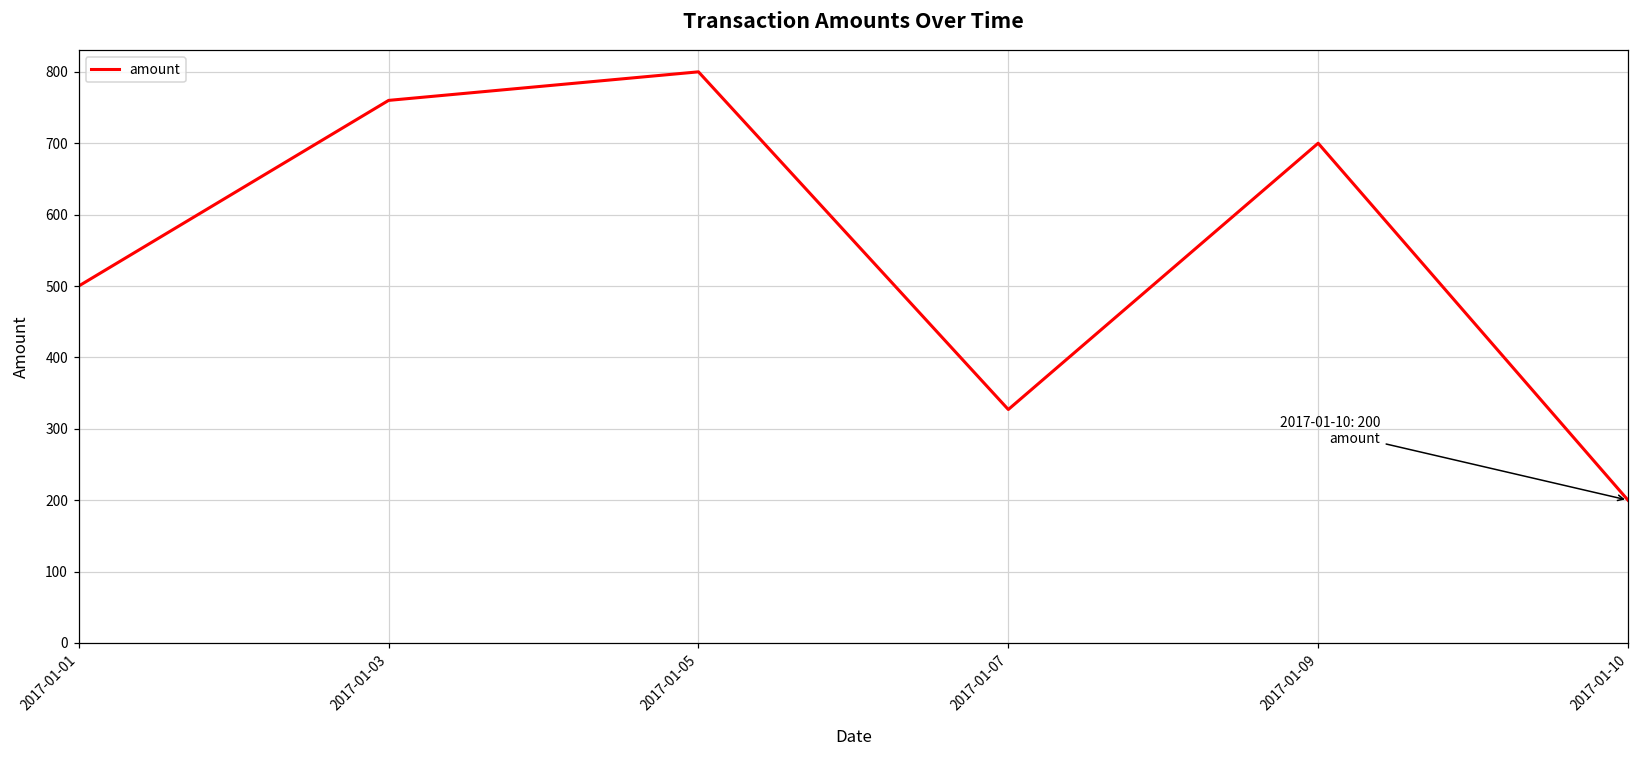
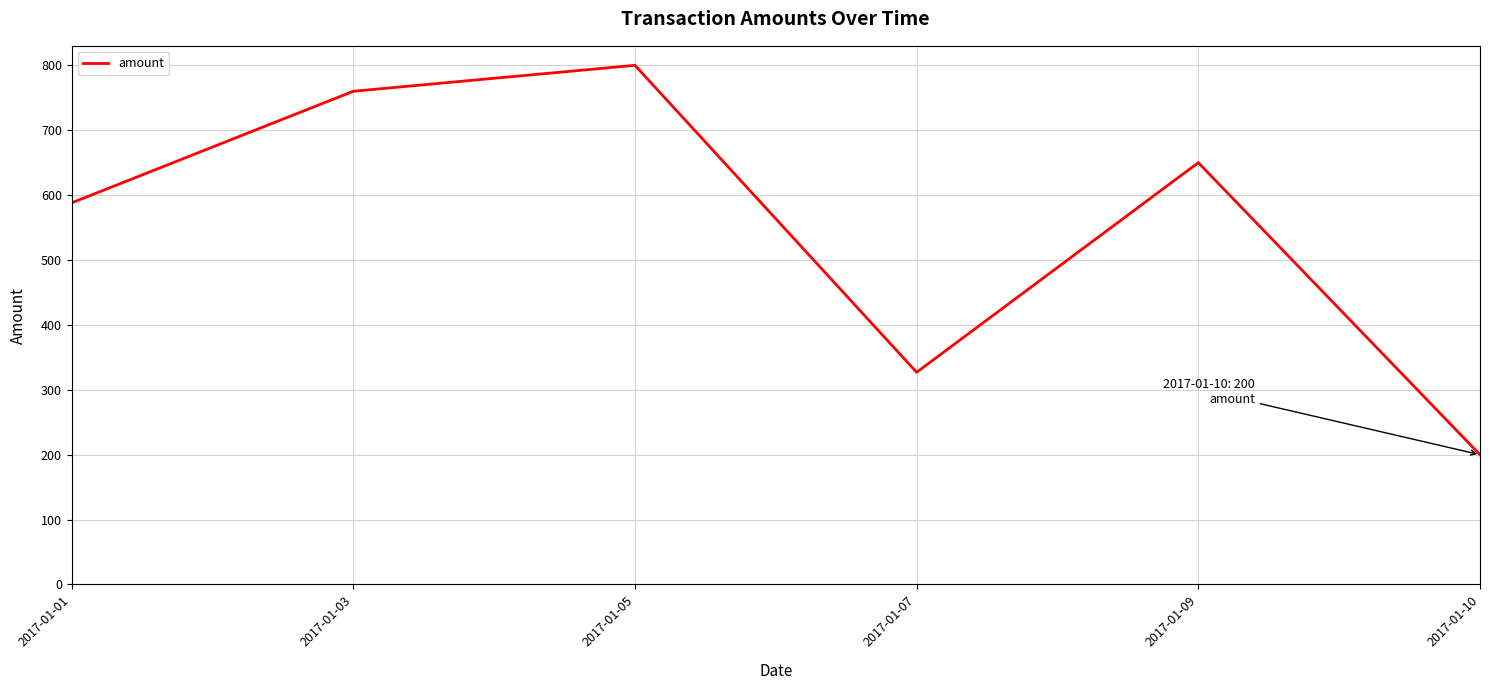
2017-01-01: 500 -> 590
2017-01-09: 700 -> 650
